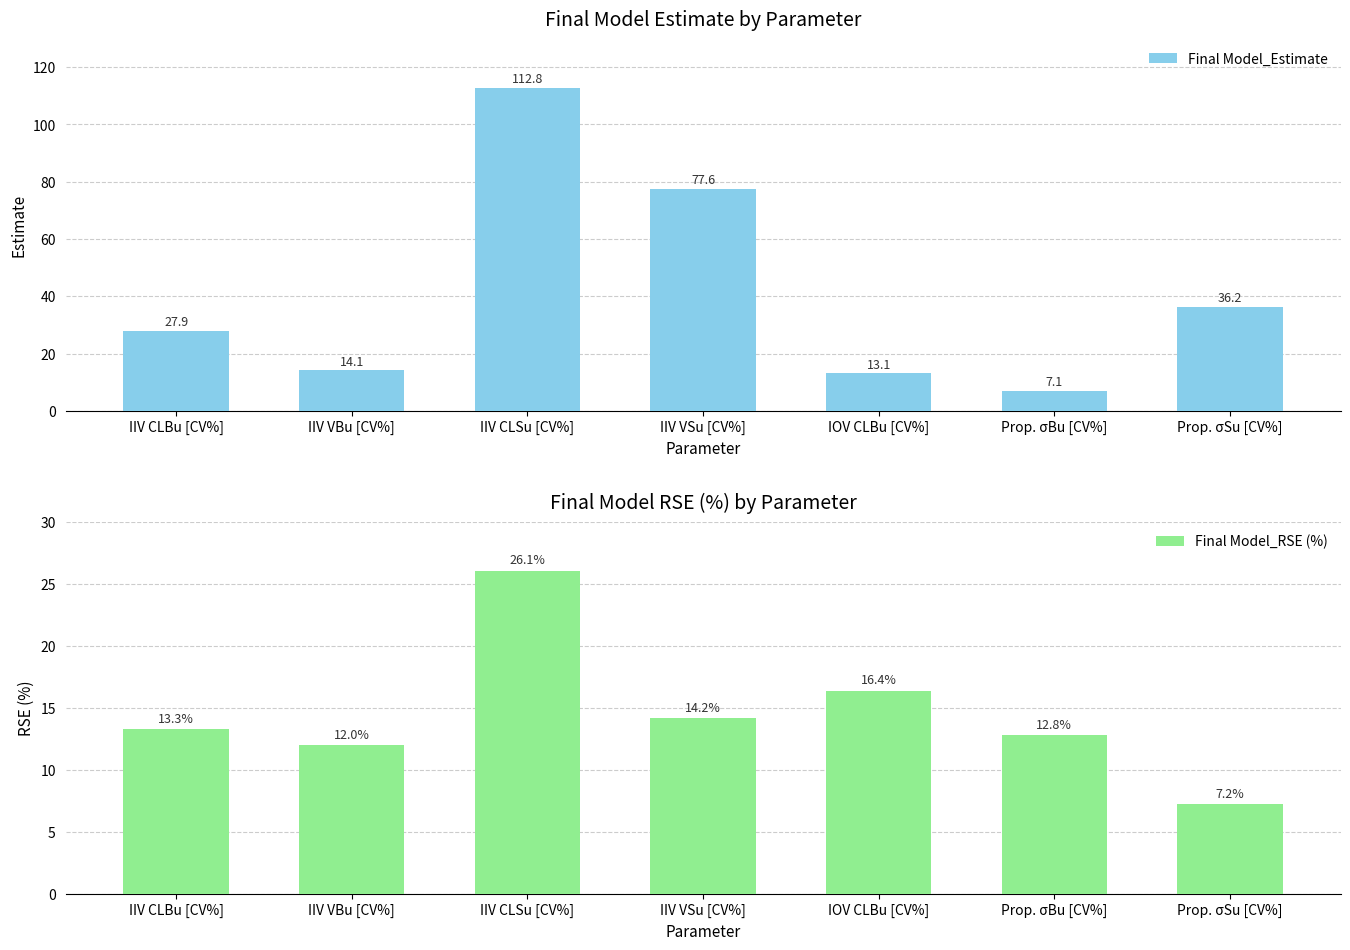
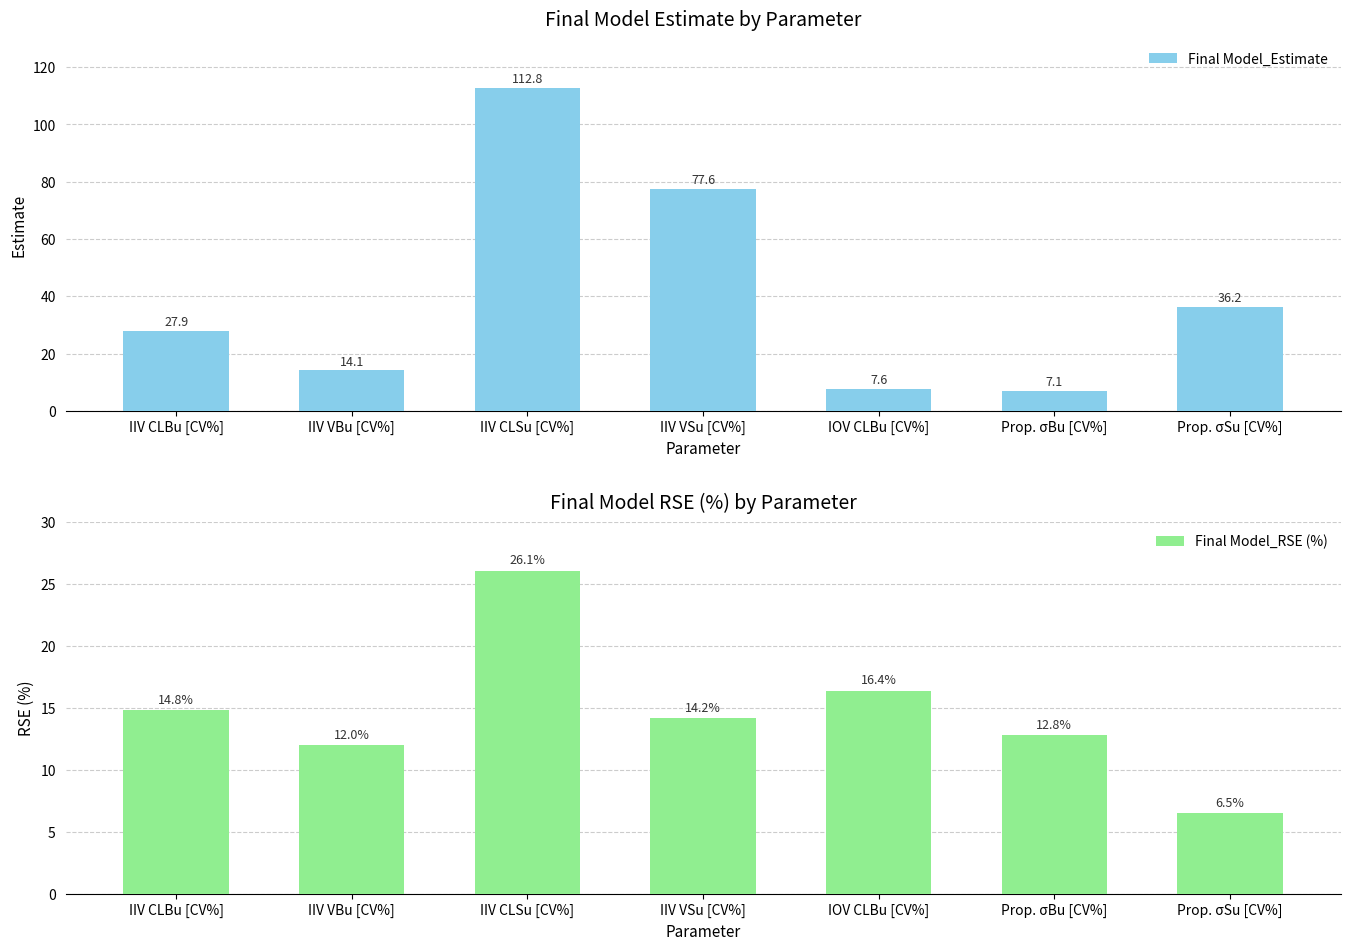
Final Model Estimate by Parameter, IOV CLBu [CV%]: 13.1 -> 7.6
Final Model RSE (%) by Parameter, IIV CLBu [CV%]: 13.3% -> 14.8%
Final Model RSE (%) by Parameter, Prop. σSu [CV%]: 7.2% -> 6.5%
